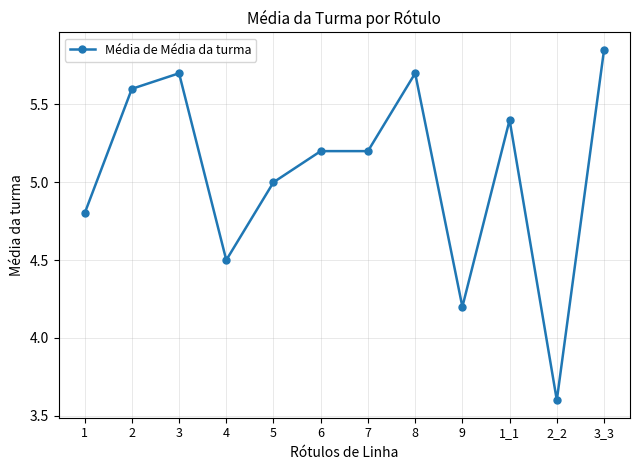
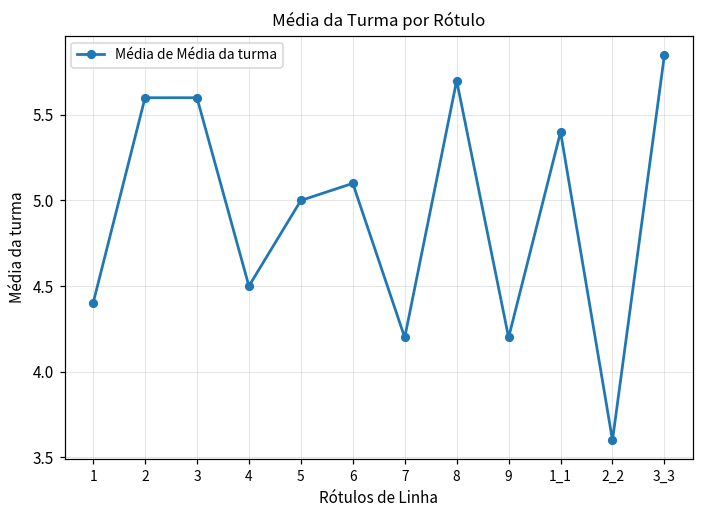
1: 4.8 -> 4.4
3: 5.7 -> 5.6
6: 5.2 -> 5.1
7: 5.2 -> 4.2
